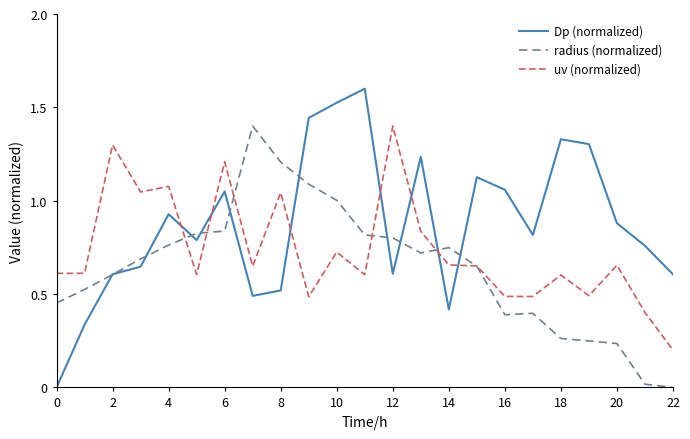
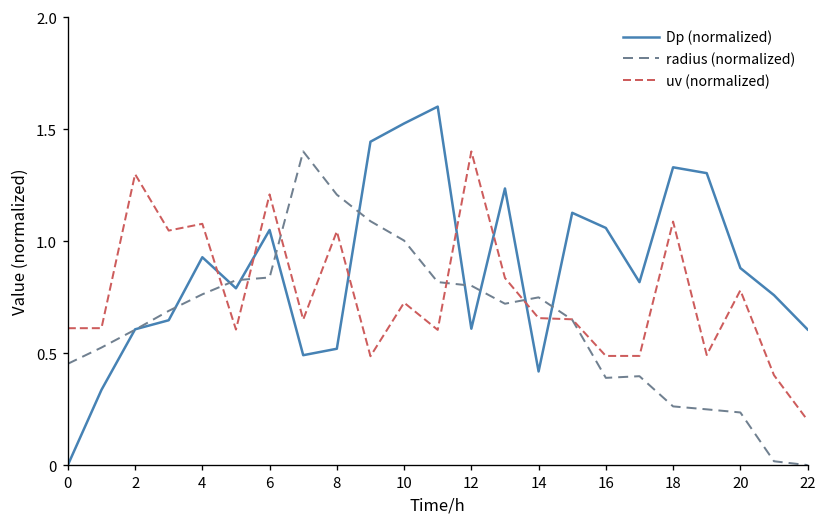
uv (normalized), 18: 0.60 -> 1.09
uv (normalized), 20: 0.65 -> 0.78
